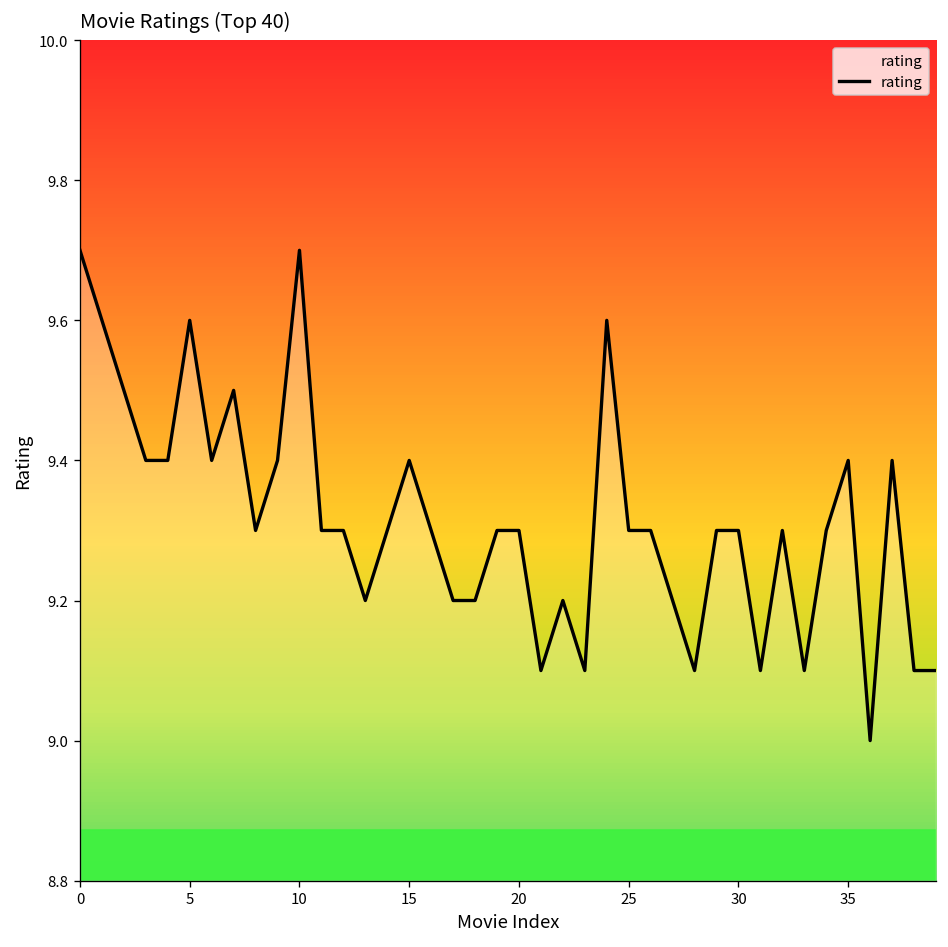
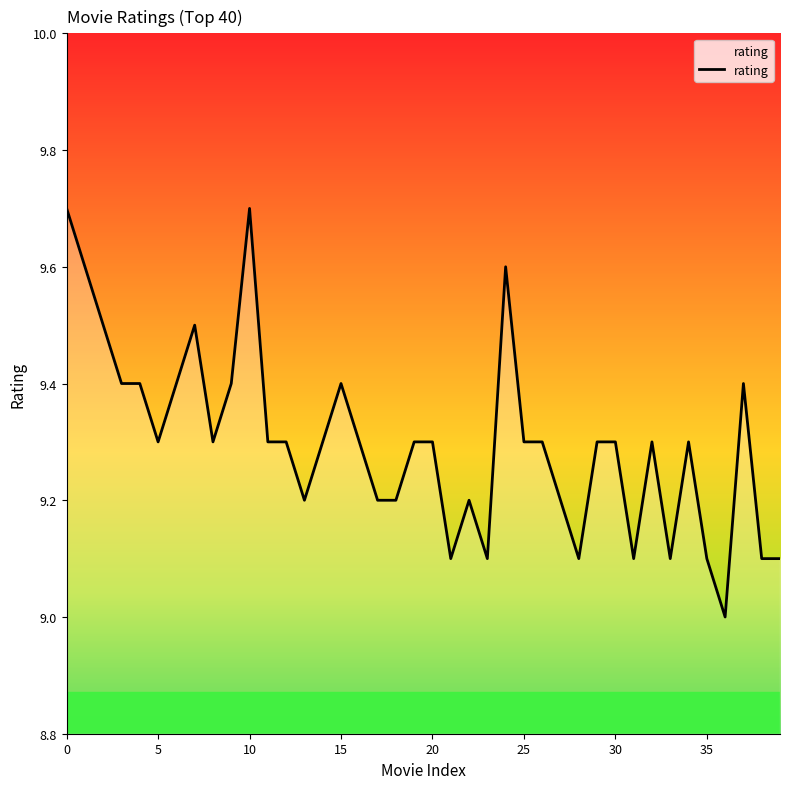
5: 9.6 -> 9.3
35: 9.4 -> 9.1
